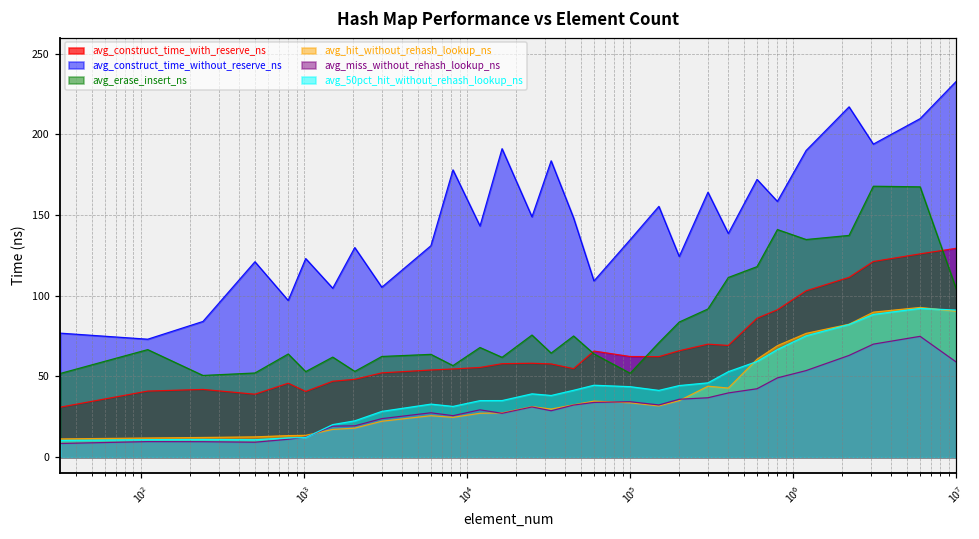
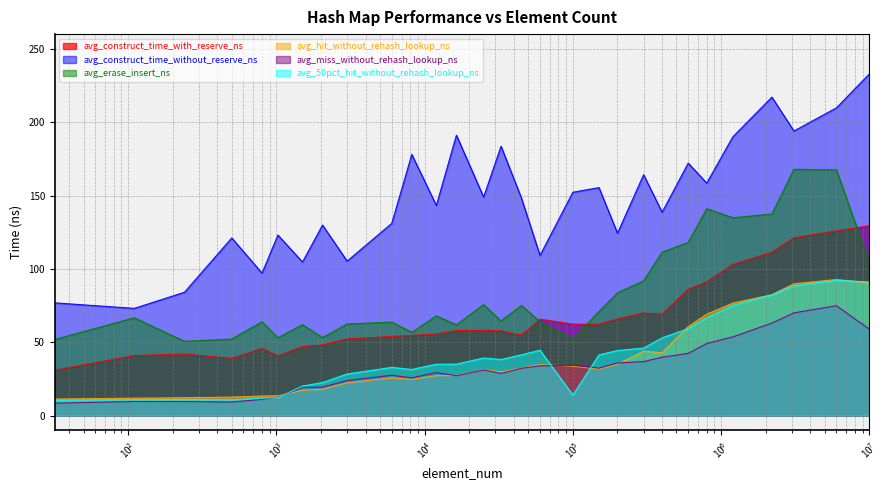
avg_construct_time_without_reserve_ns, 10^5: 135 -> 152
avg_50pct_hit_without_rehash_lookup_ns, 10^5: 44 -> 14
